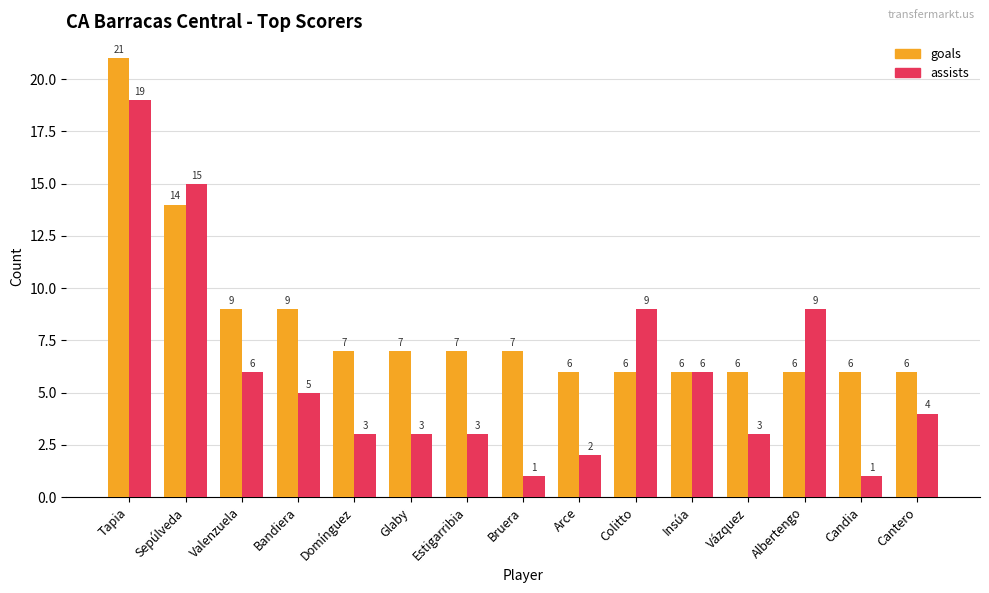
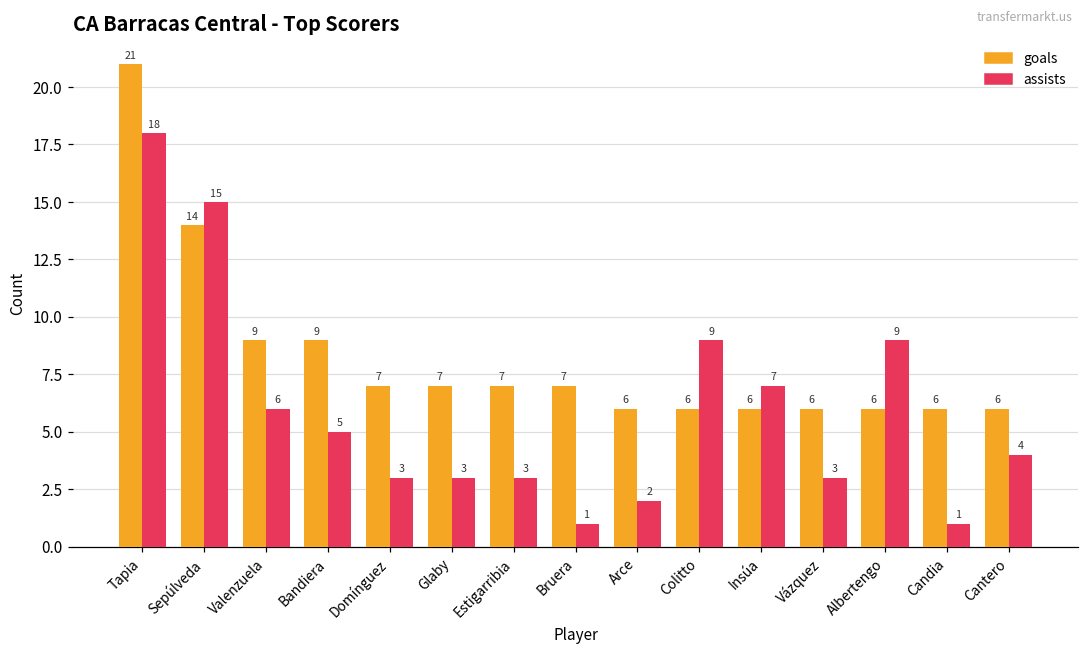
assists, Tapia: 19 -> 18
assists, Insúa: 6 -> 7
